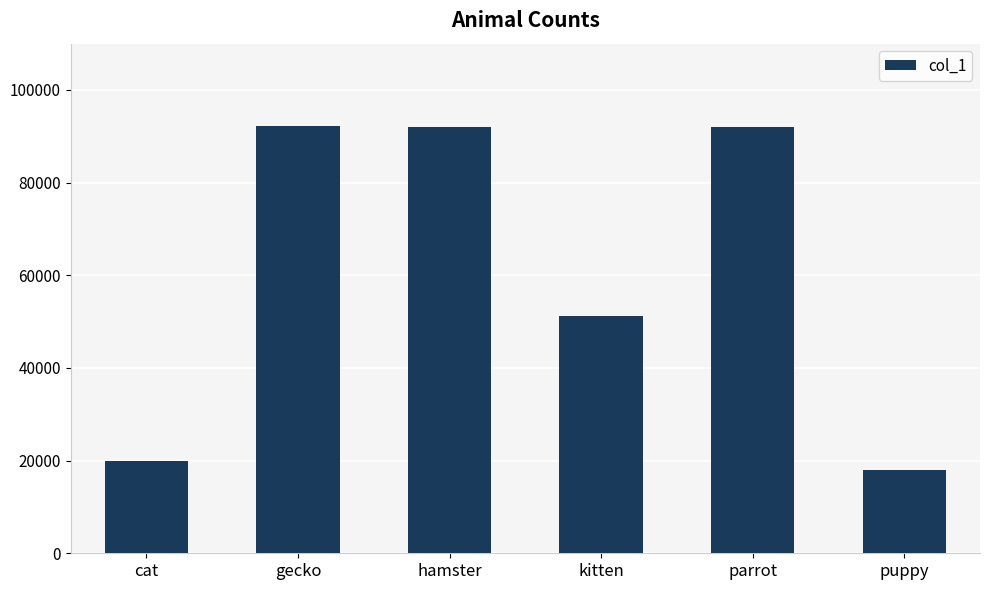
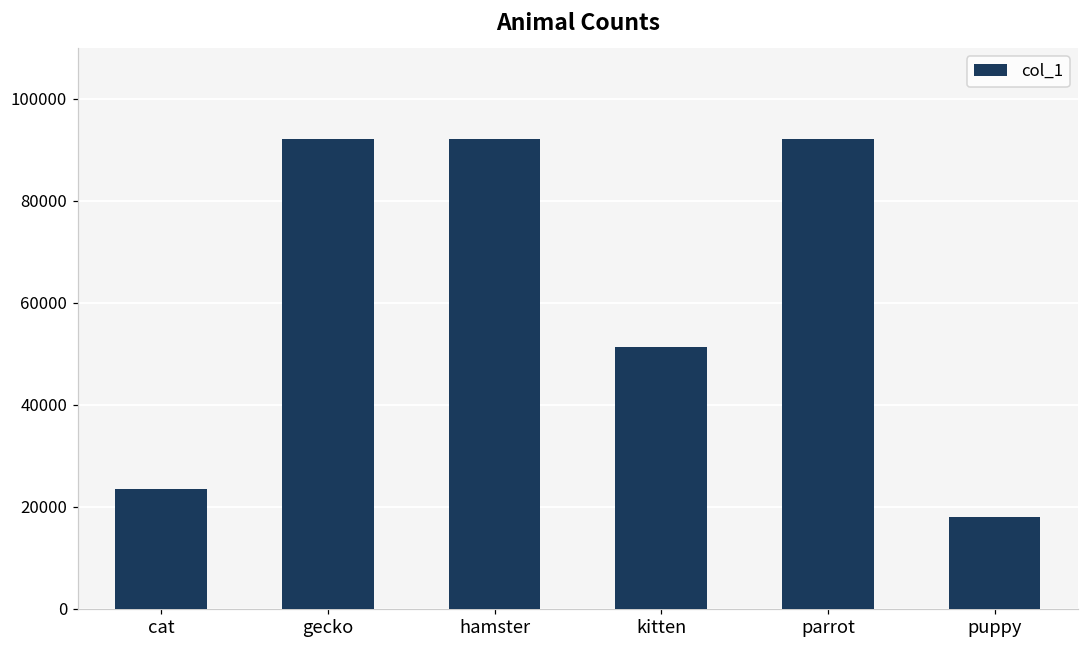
cat: 20000 -> 23000
